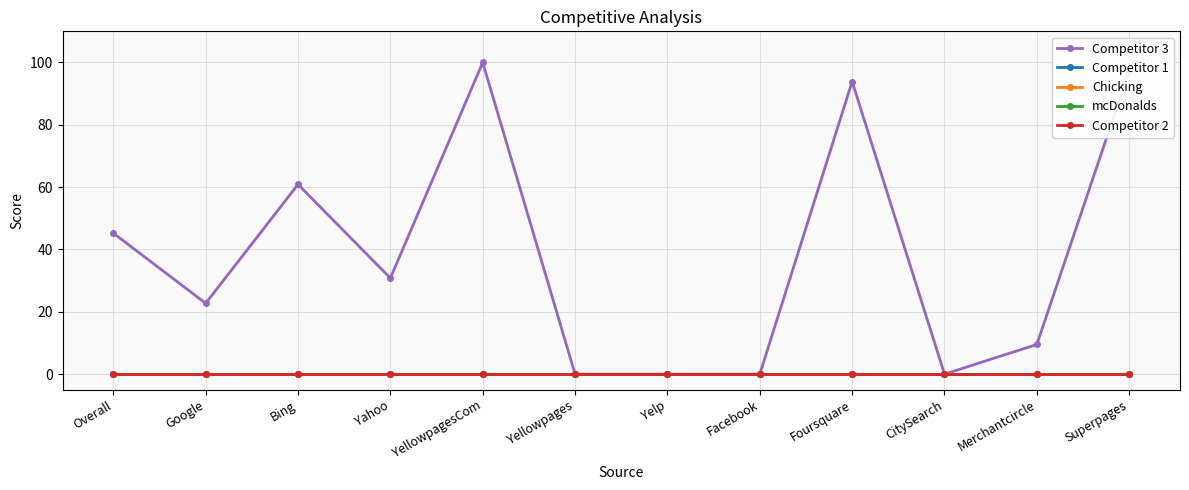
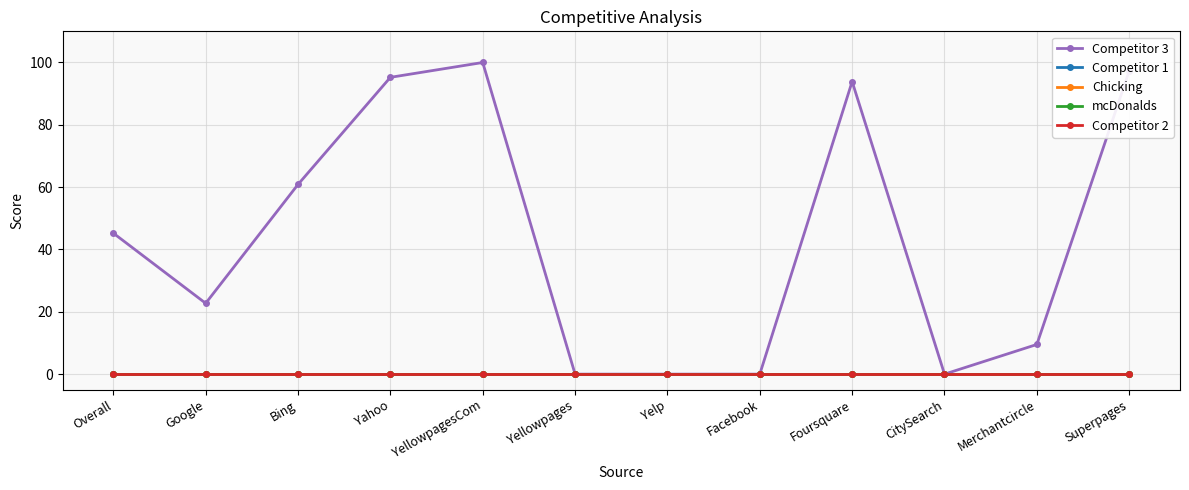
Competitor 3, Yahoo: 31 -> 95
